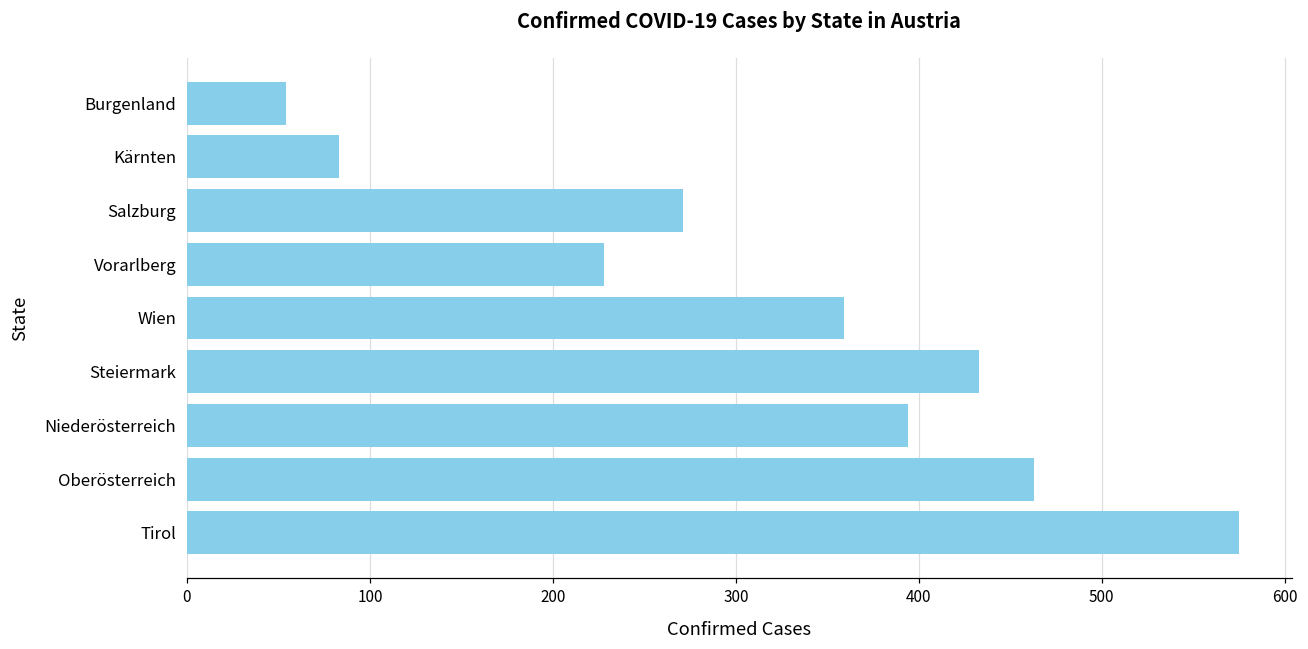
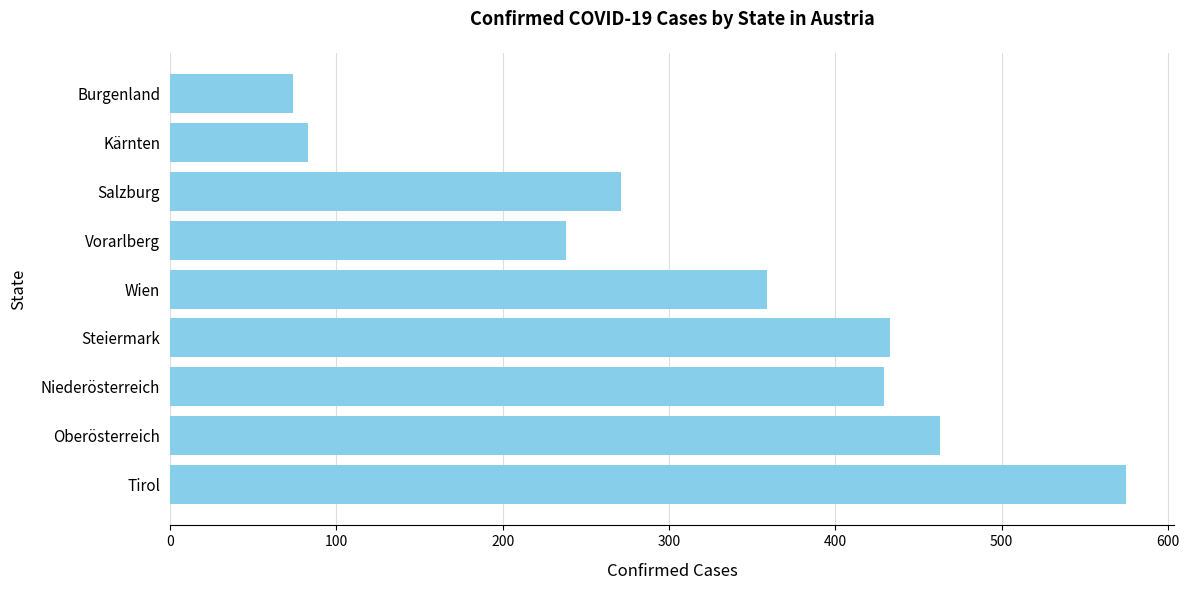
Burgenland: 54 -> 74
Vorarlberg: 228 -> 238
Niederösterreich: 394 -> 429
